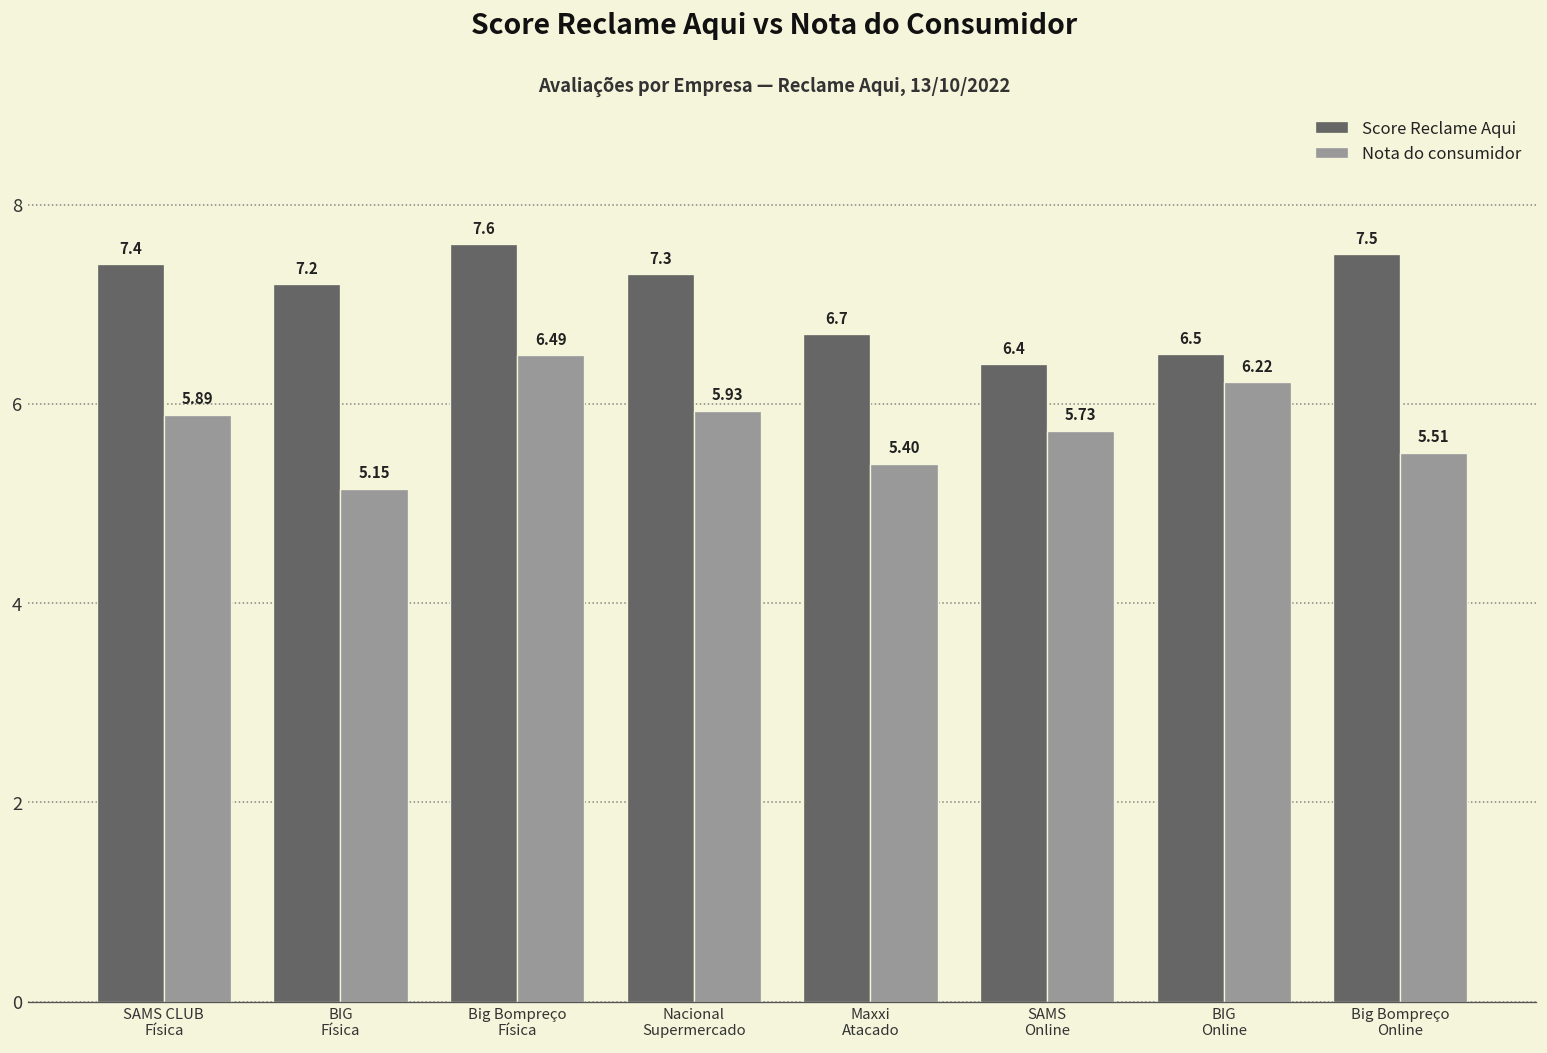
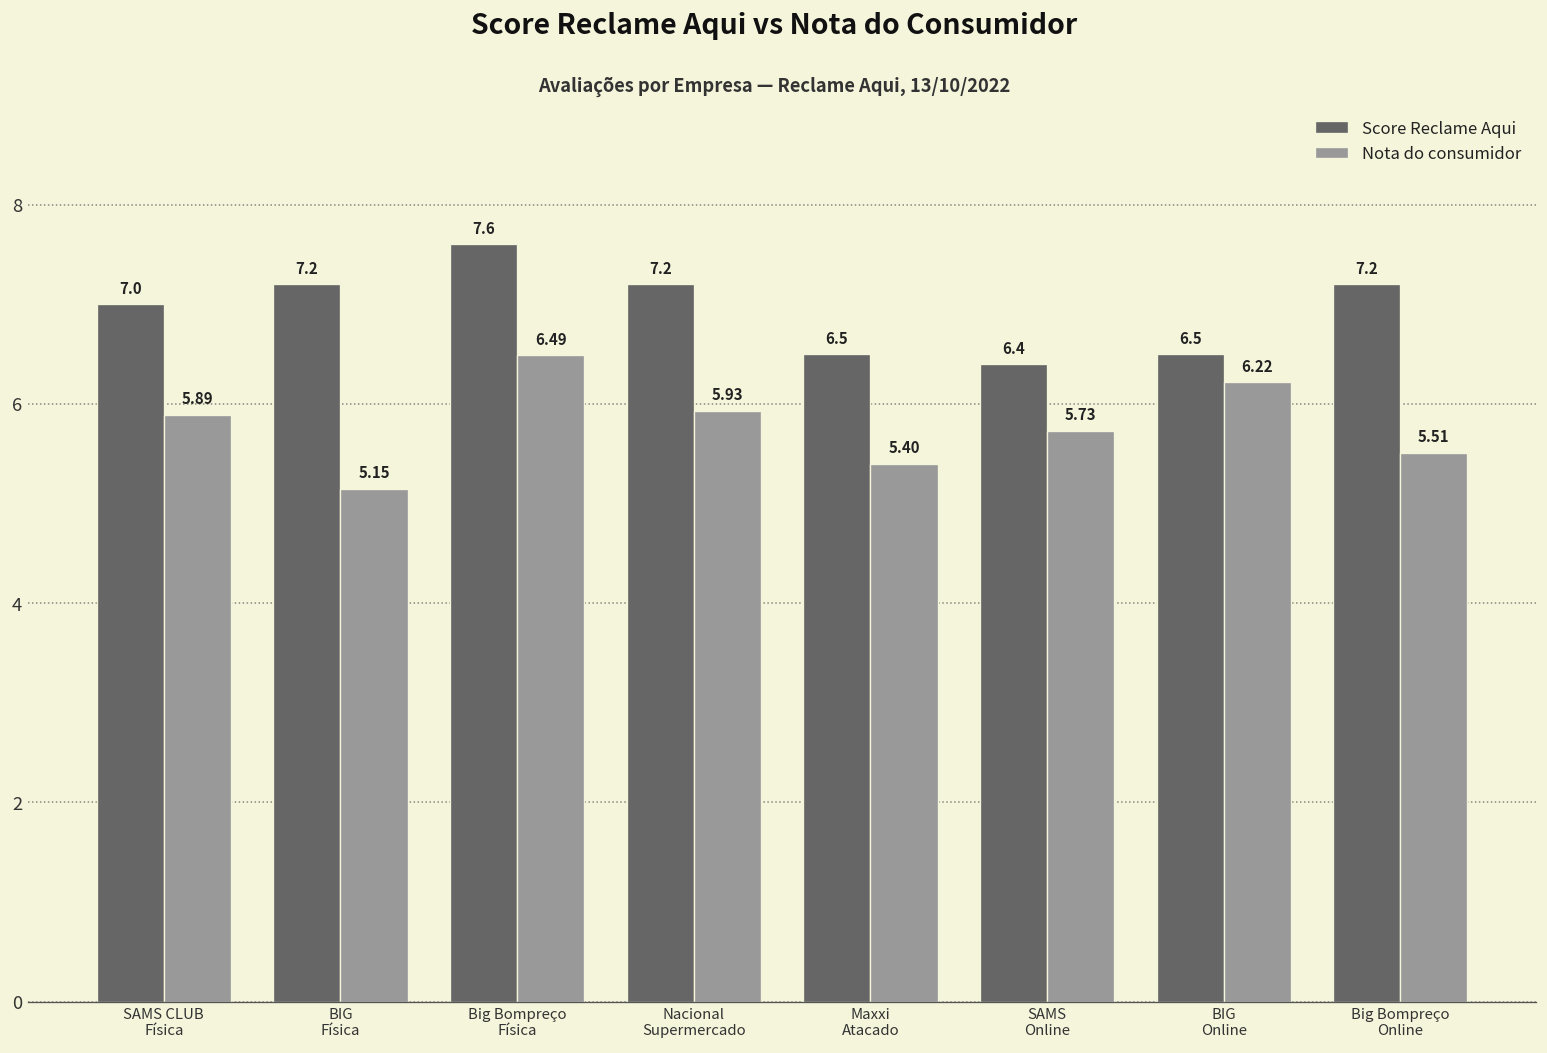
Score Reclame Aqui, SAMS CLUB Física: 7.4 -> 7.0
Score Reclame Aqui, Nacional Supermercado: 7.3 -> 7.2
Score Reclame Aqui, Maxxi Atacado: 6.7 -> 6.5
Score Reclame Aqui, Big Bompreço Online: 7.5 -> 7.2
